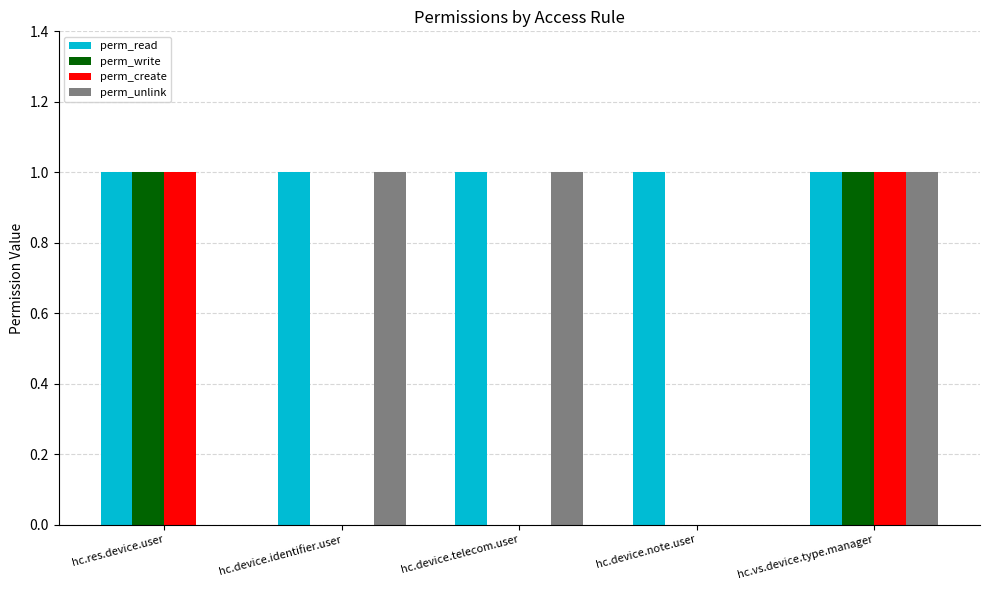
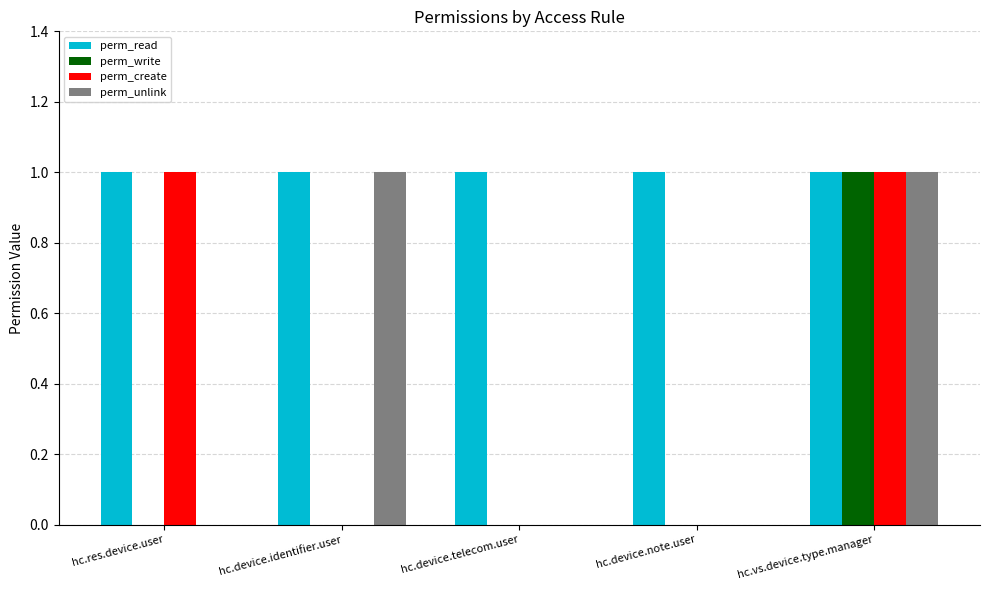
perm_write, hc.res.device.user: 1 -> 0
perm_unlink, hc.device.telecom.user: 1 -> 0
